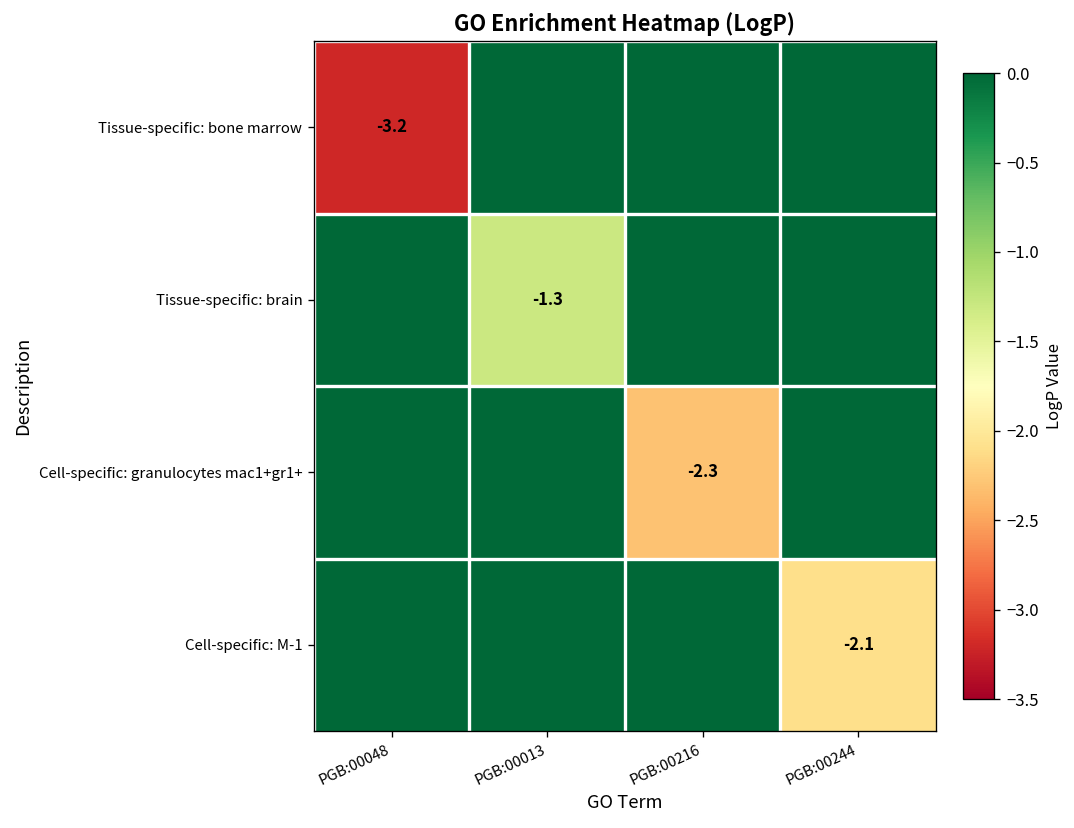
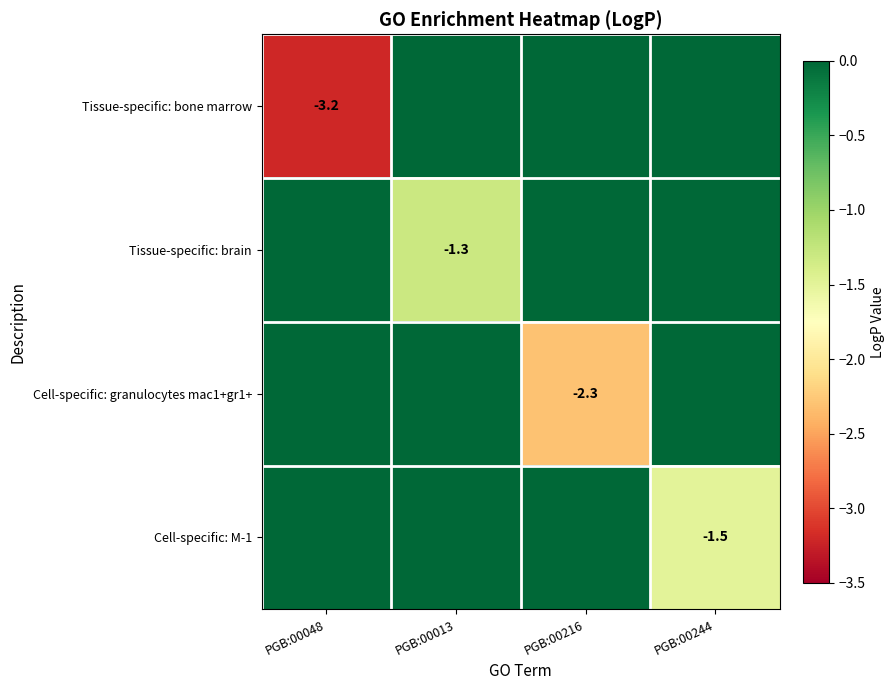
Cell-specific: M-1, PGB:00244: -2.1 -> -1.5
